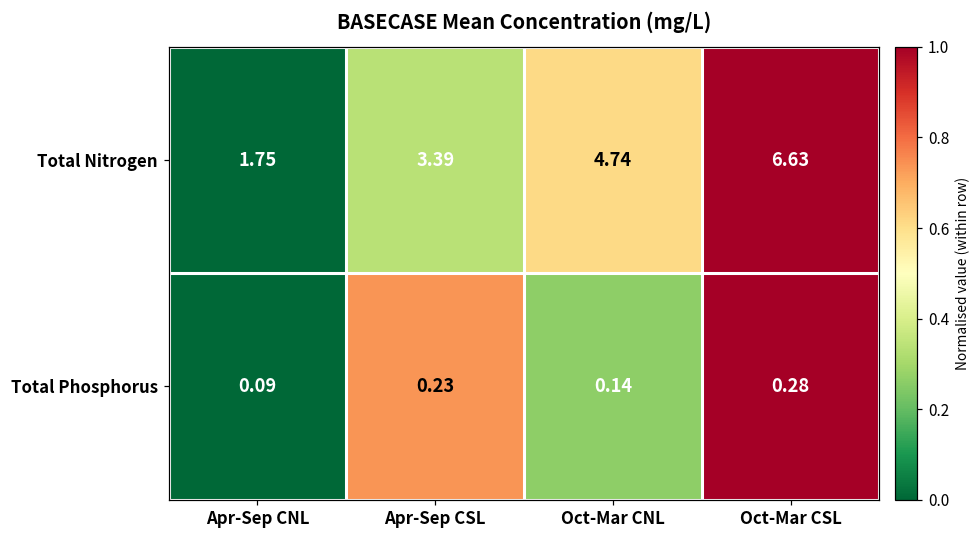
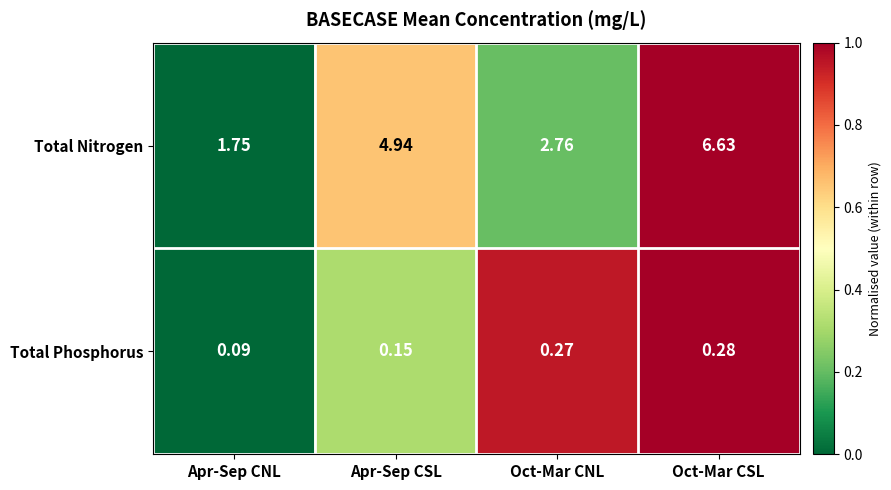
Total Nitrogen, Apr-Sep CSL: 3.39 -> 4.94
Total Nitrogen, Oct-Mar CNL: 4.74 -> 2.76
Total Phosphorus, Apr-Sep CSL: 0.23 -> 0.15
Total Phosphorus, Oct-Mar CNL: 0.14 -> 0.27
